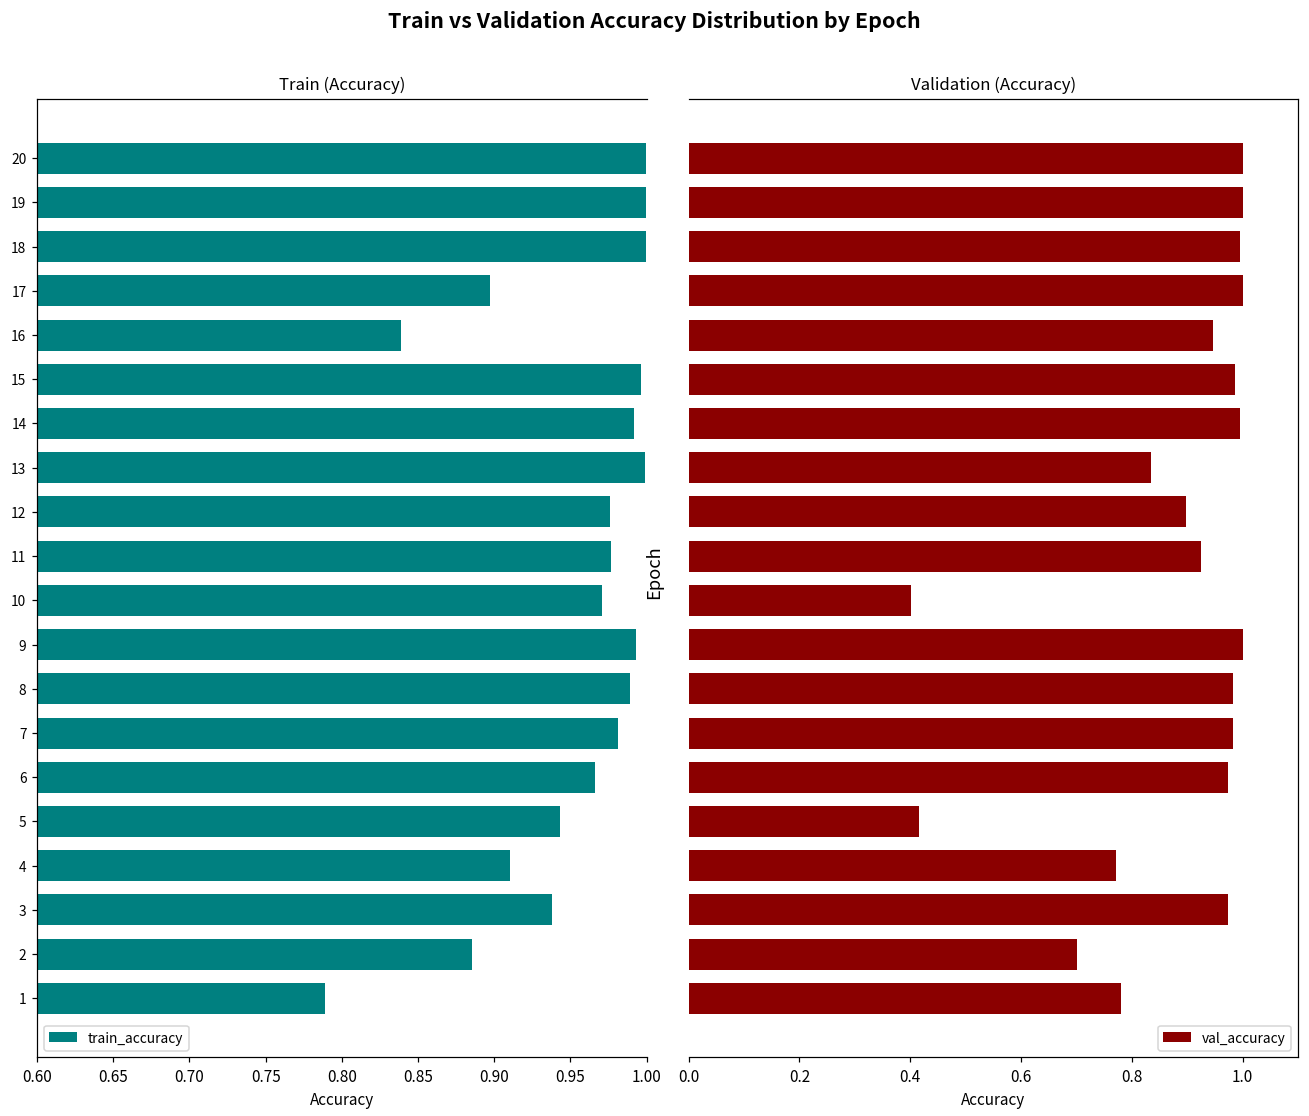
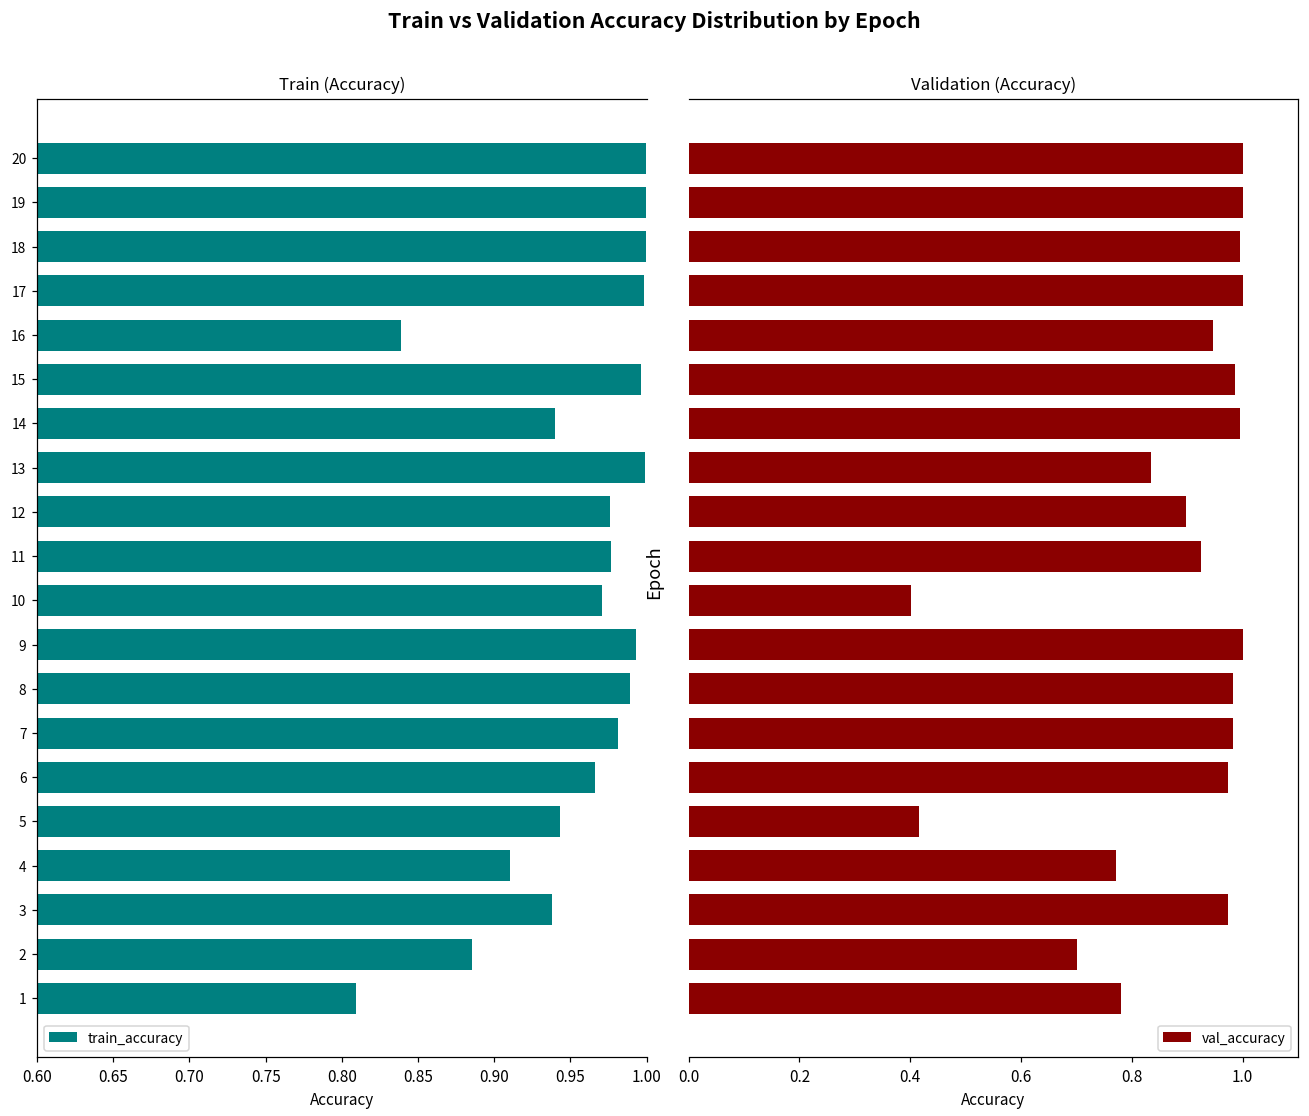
Train (Accuracy), 17: 0.898 -> 0.998
Train (Accuracy), 14: 0.992 -> 0.940
Train (Accuracy), 1: 0.789 -> 0.810
